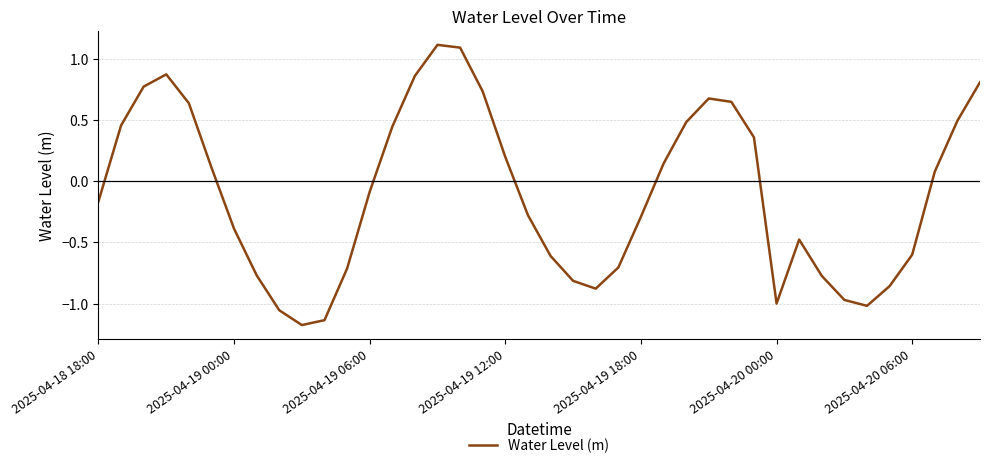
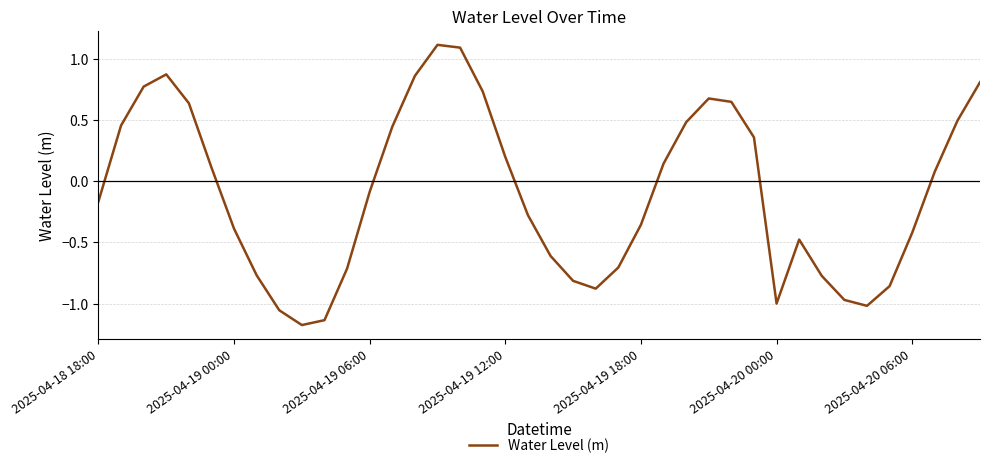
2025-04-19 18:00: -0.29 -> -0.35
2025-04-20 06:00: -0.60 -> -0.42
